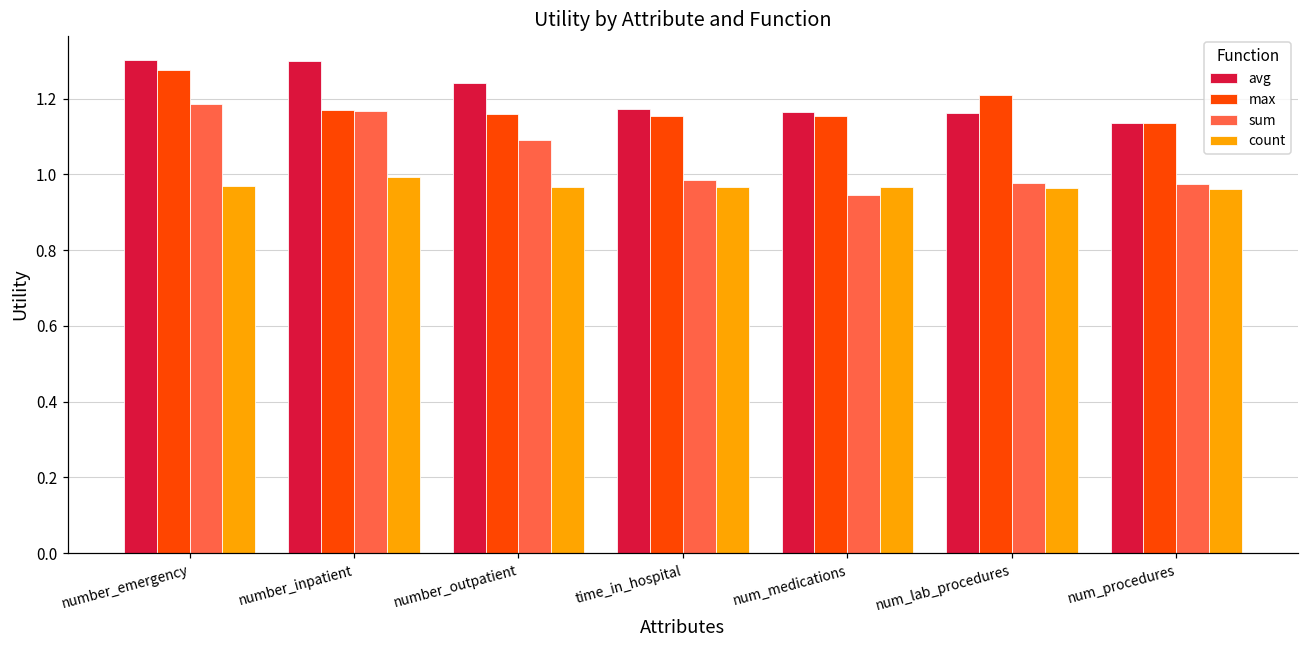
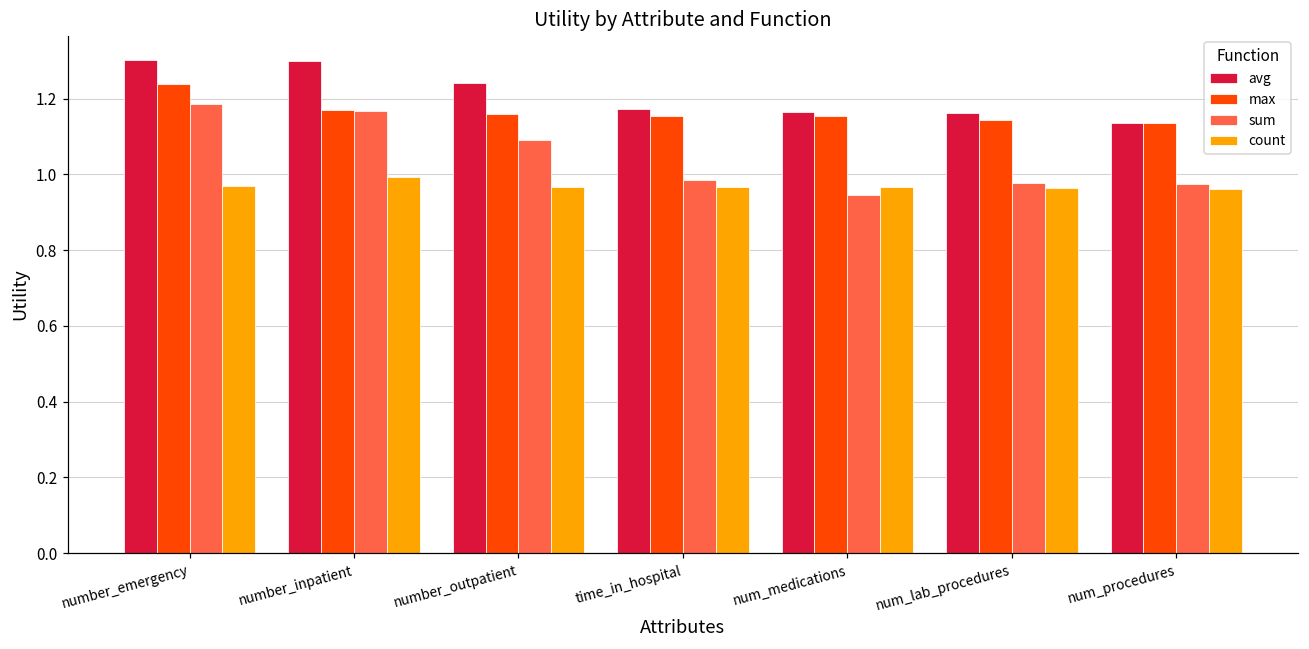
max, number_emergency: 1.27 -> 1.24
max, num_lab_procedures: 1.21 -> 1.15
